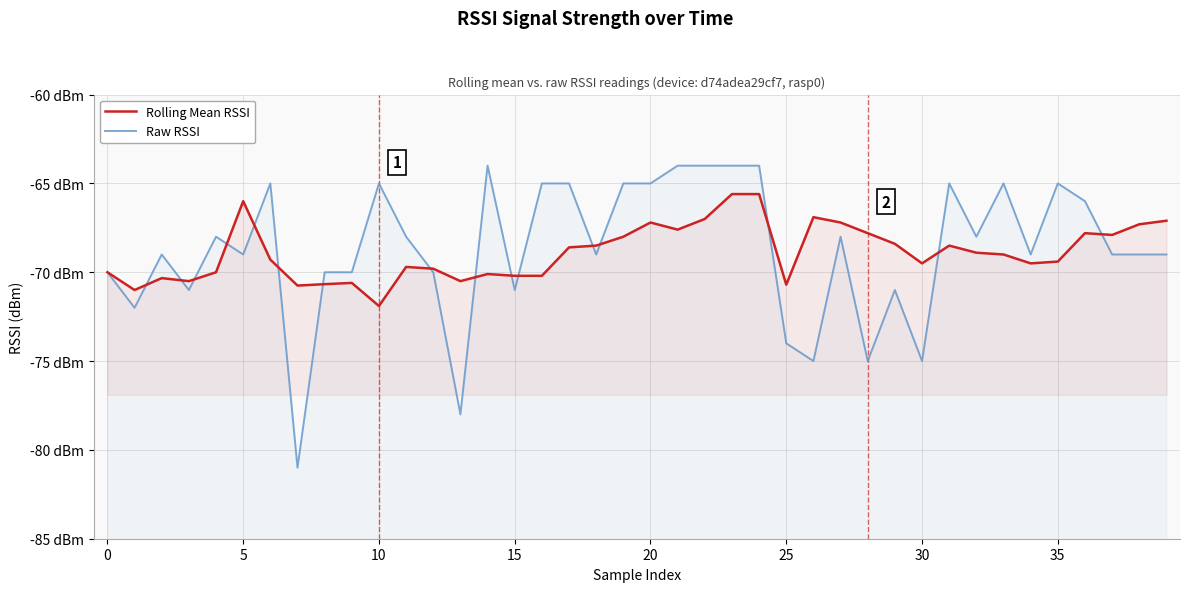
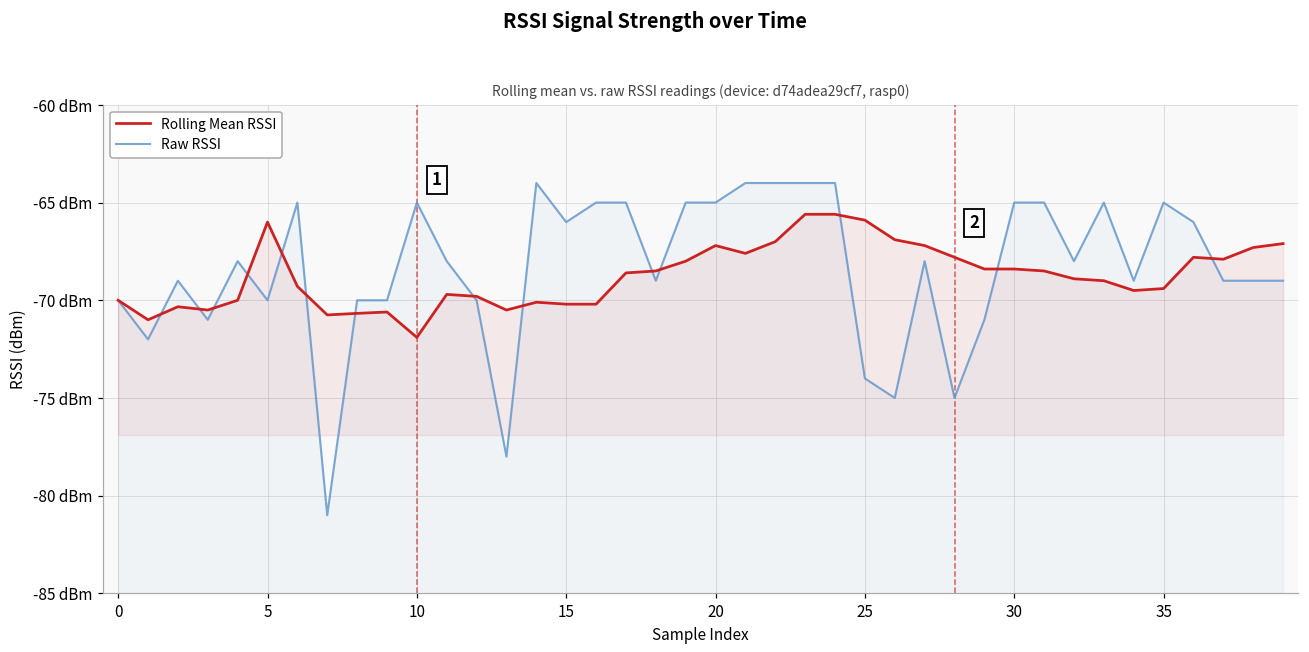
Raw RSSI, 5: -69 dBm -> -70 dBm
Raw RSSI, 15: -71 dBm -> -66 dBm
Rolling Mean RSSI, 25: -70.7 dBm -> -65.9 dBm
Rolling Mean RSSI, 30: -69.5 dBm -> -68.4 dBm
Raw RSSI, 30: -75 dBm -> -65 dBm
